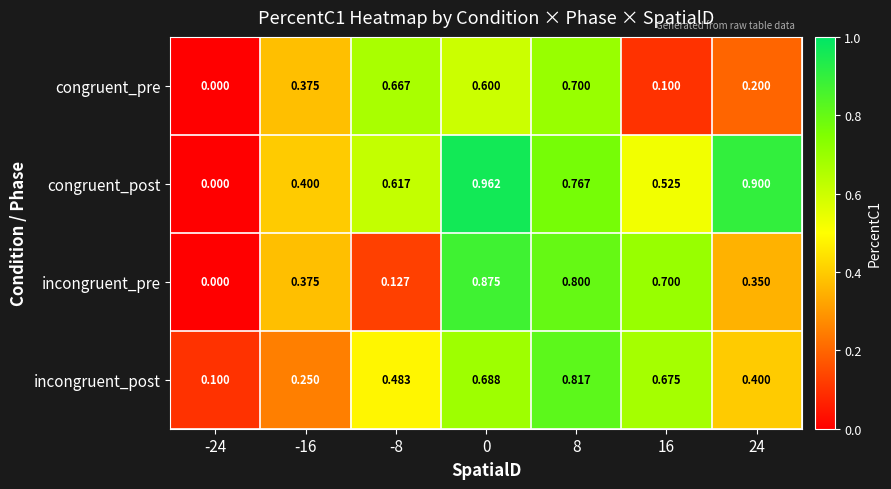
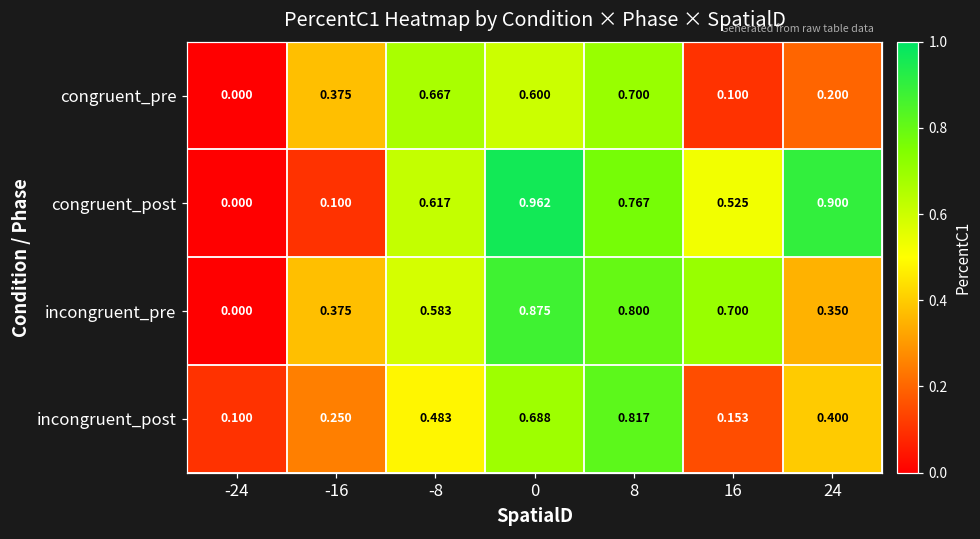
congruent_post, -16: 0.400 -> 0.100
incongruent_pre, -8: 0.127 -> 0.583
incongruent_post, 16: 0.675 -> 0.153
